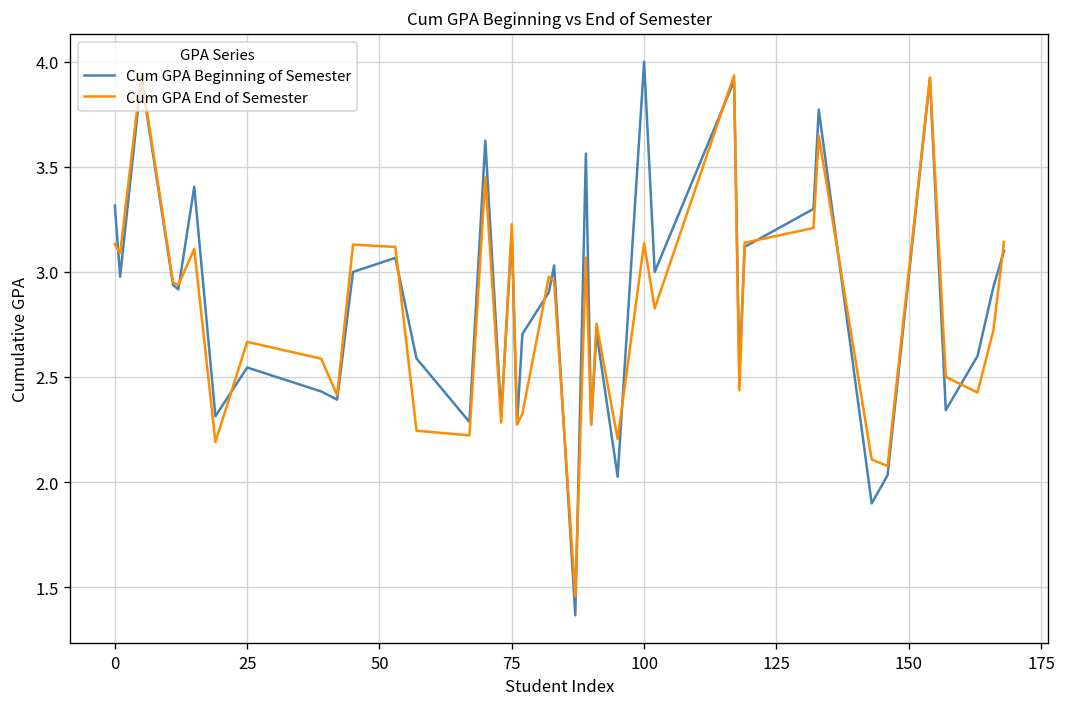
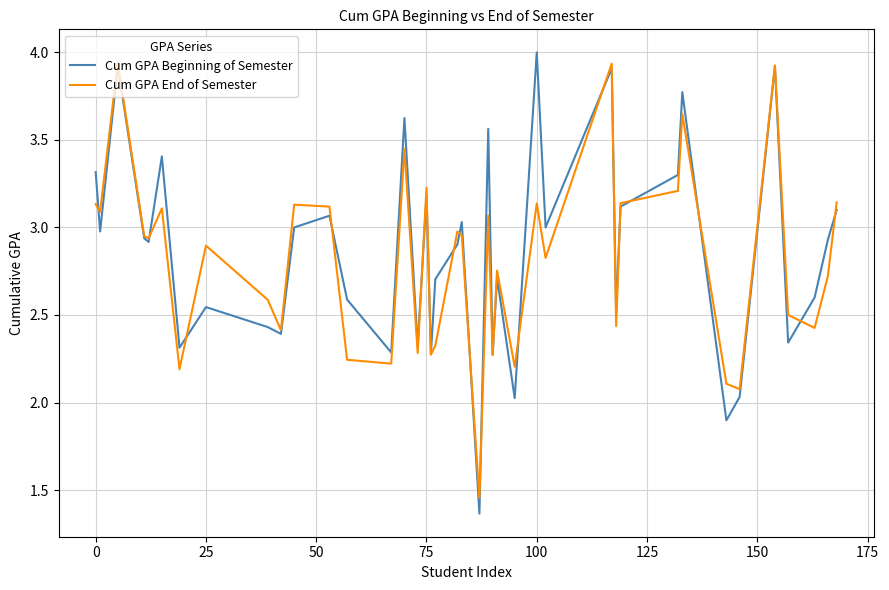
Cum GPA End of Semester, 25: 2.67 -> 2.90
